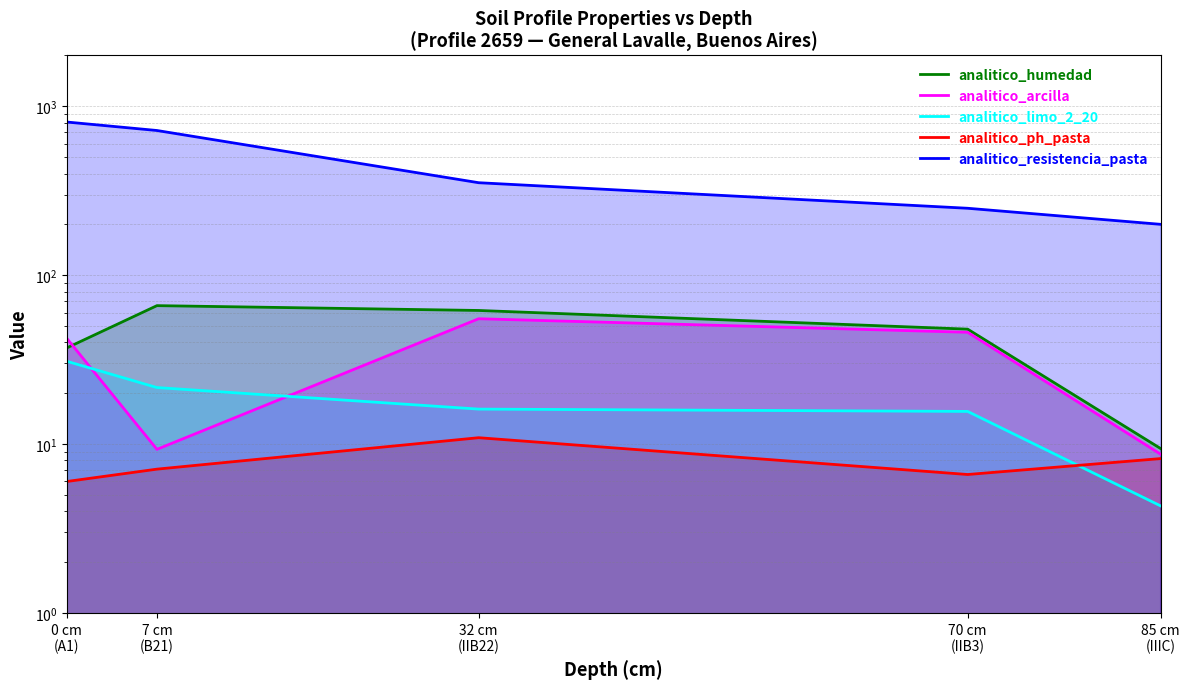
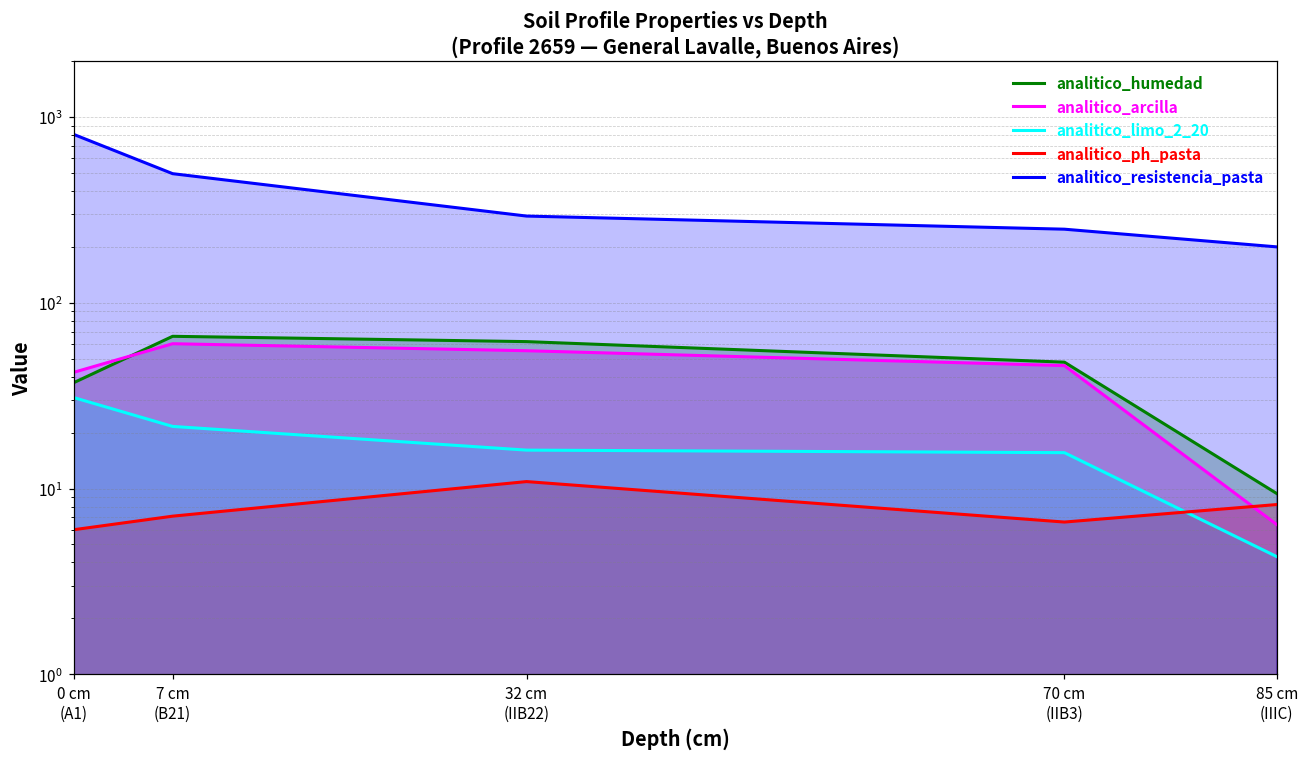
analitico_arcilla, 7 cm (B21): 9 -> 60
analitico_resistencia_pasta, 7 cm (B21): 720 -> 500
analitico_resistencia_pasta, 32 cm (IIB22): 350 -> 290
analitico_arcilla, 85 cm (IIIC): 9 -> 6.4
